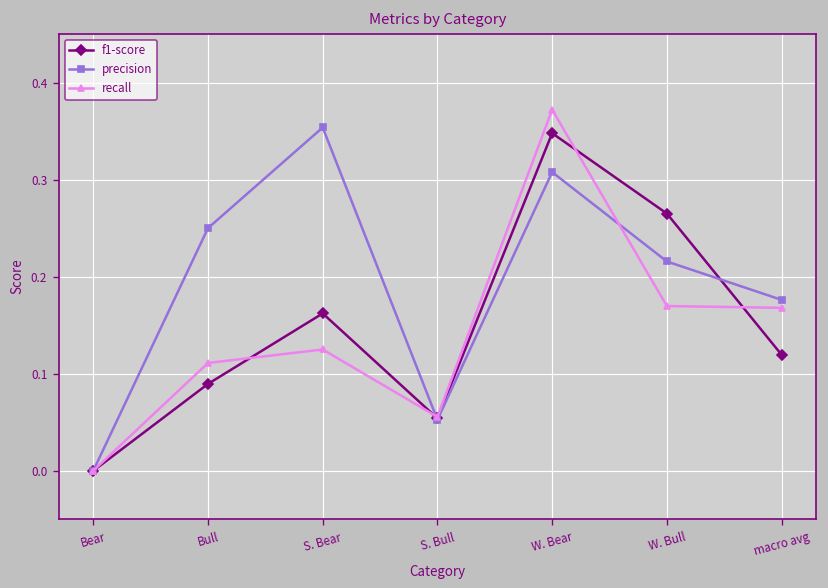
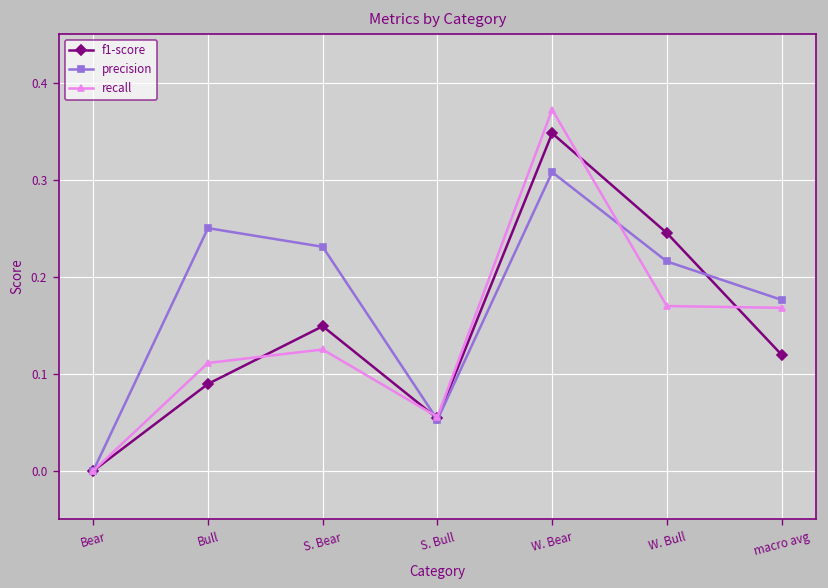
f1-score, S. Bear: 0.16 -> 0.15
precision, S. Bear: 0.35 -> 0.23
f1-score, W. Bull: 0.27 -> 0.24
